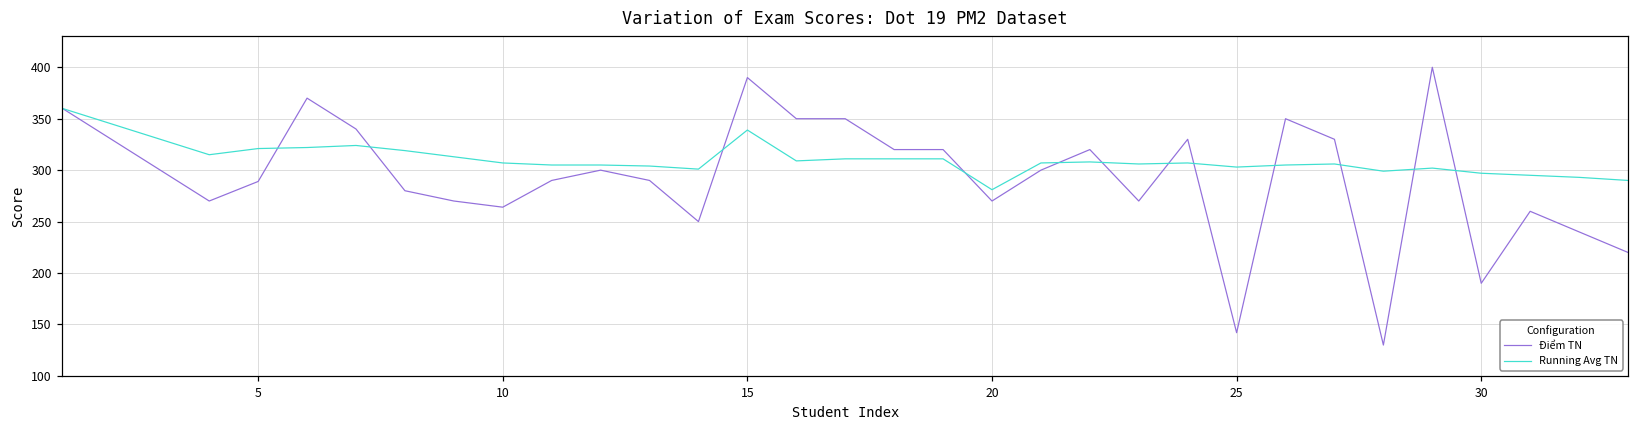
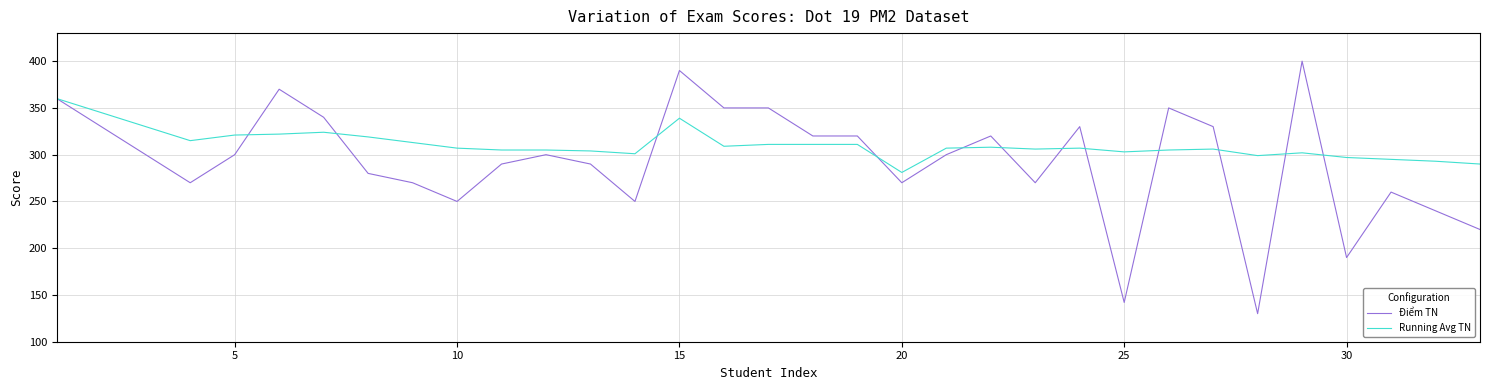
Điểm TN, 5: 290 -> 300
Điểm TN, 10: 260 -> 250
